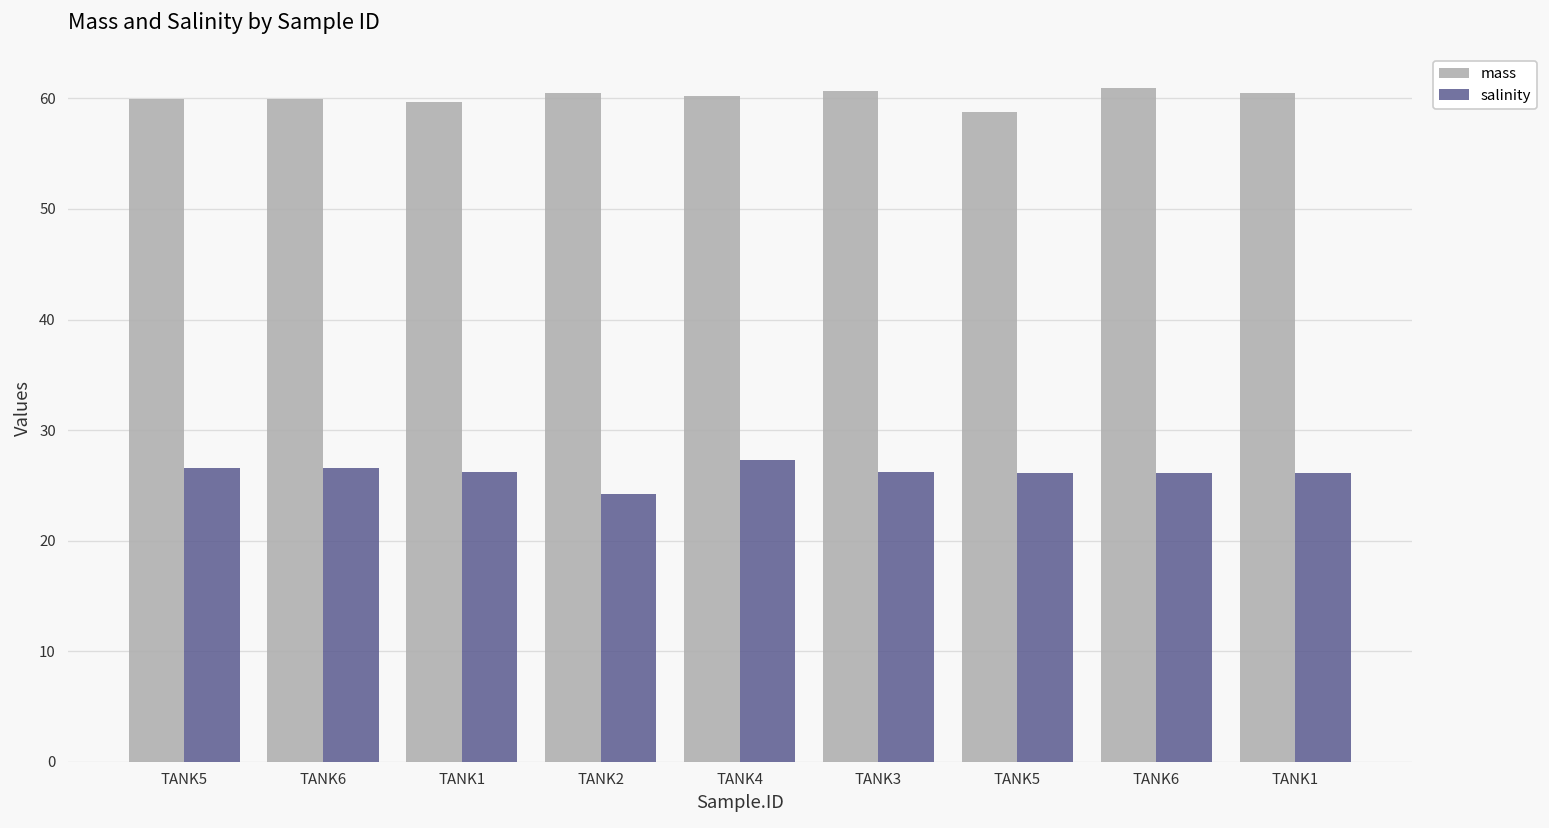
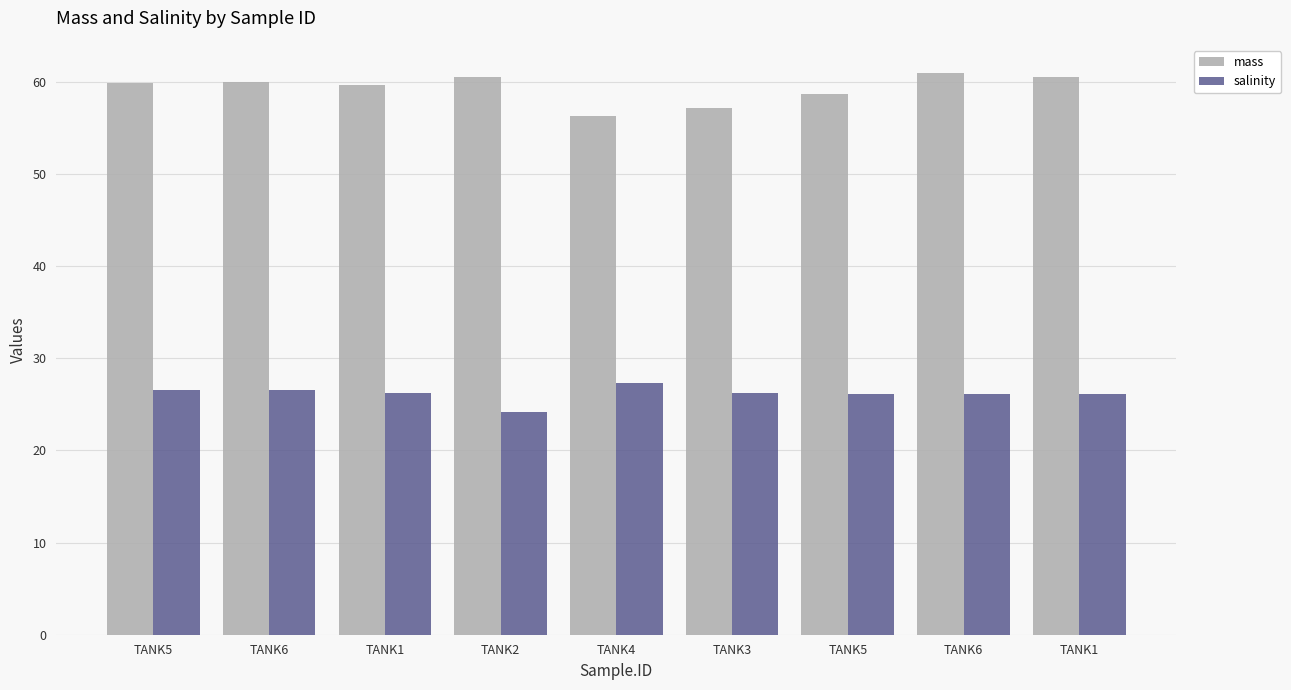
mass, TANK4: 60 -> 56
mass, TANK3: 61 -> 57
